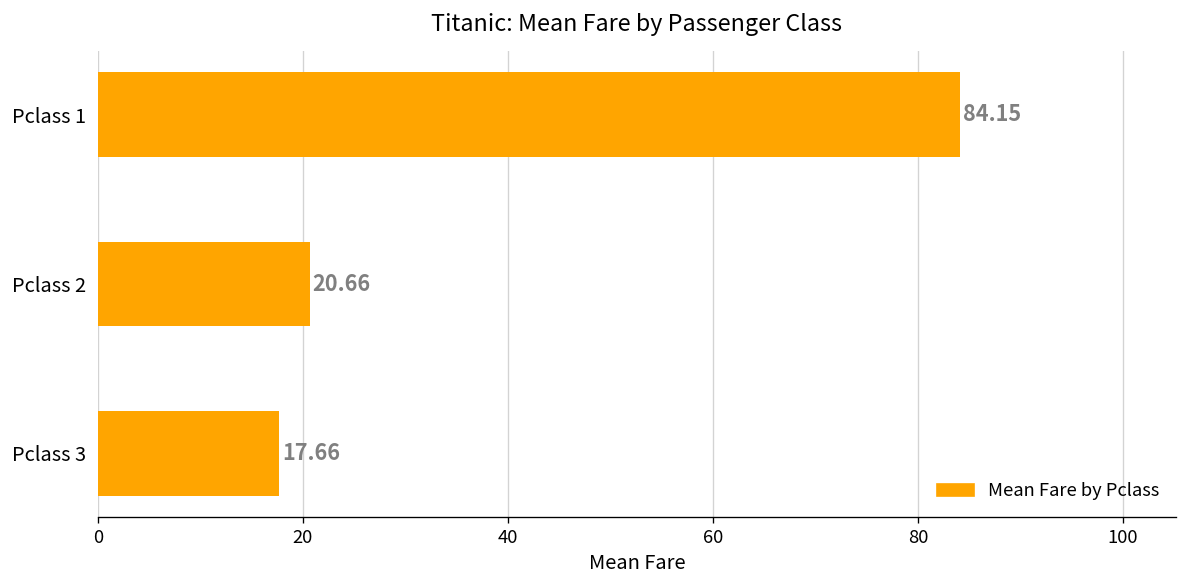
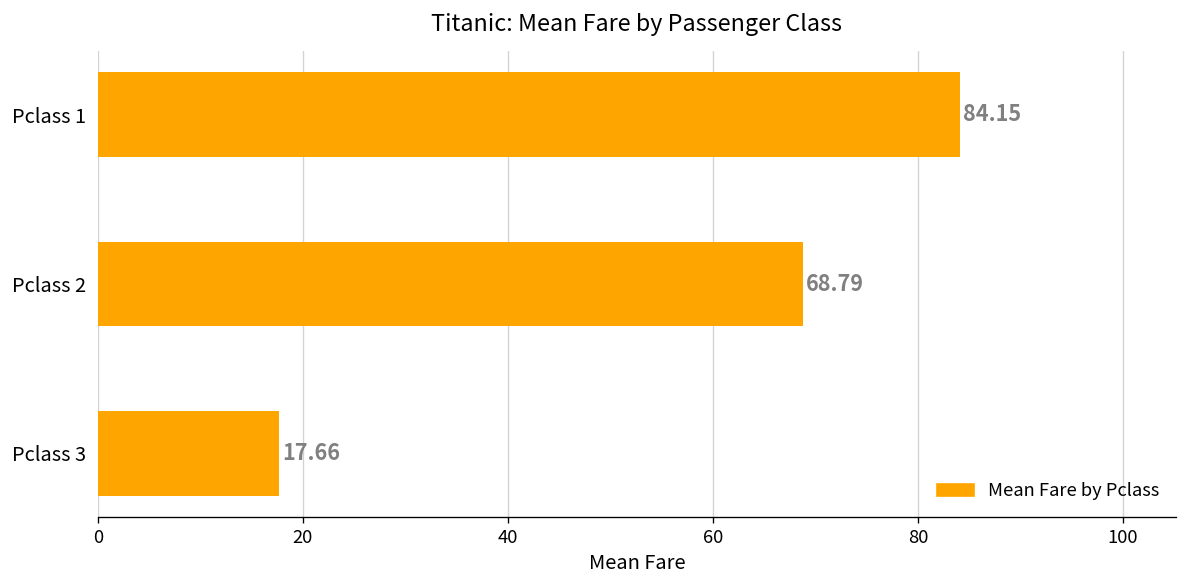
Pclass 2: 20.66 -> 68.79
